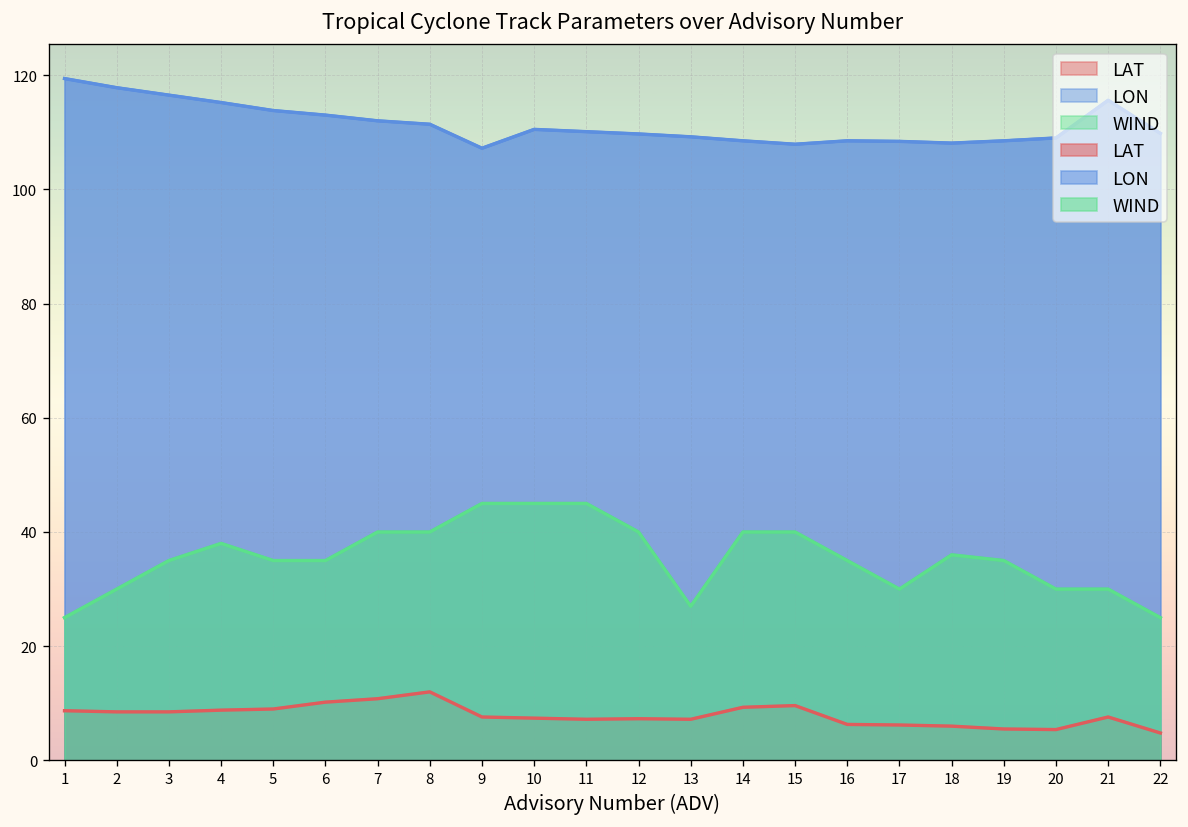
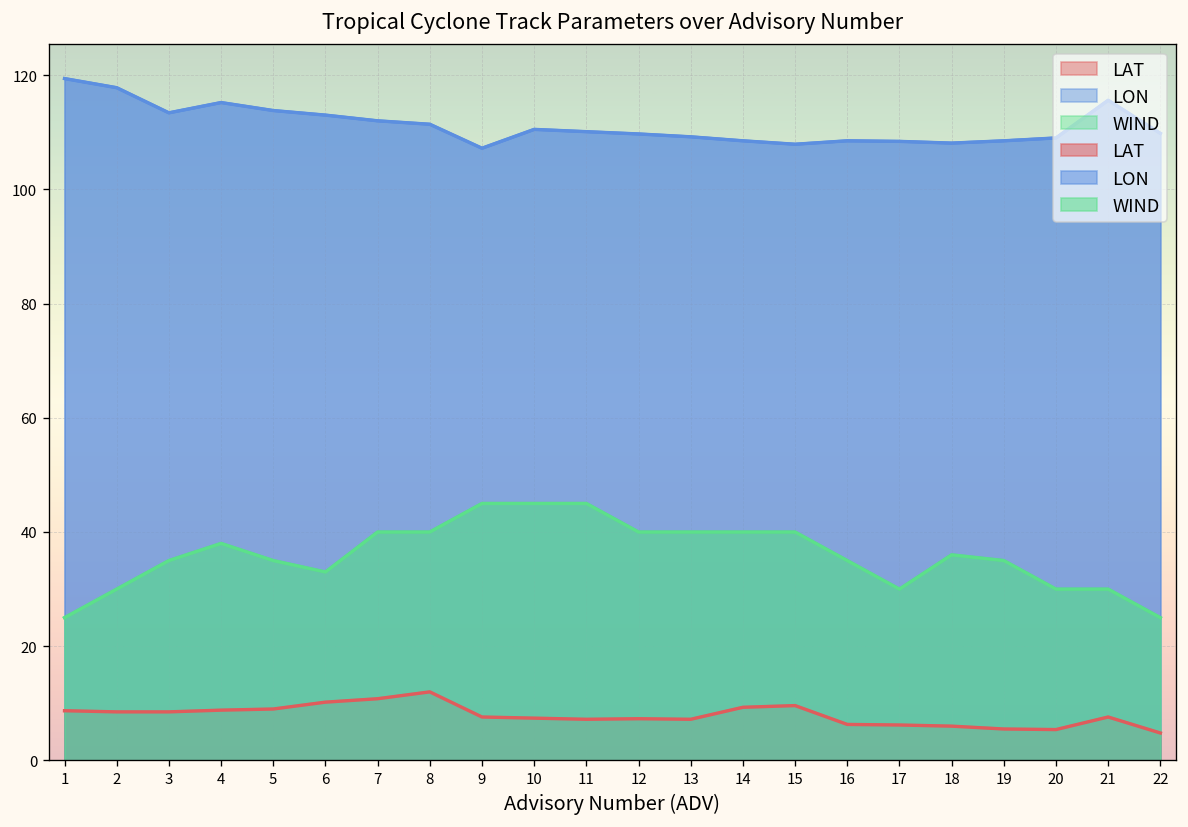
LON, 3: 117 -> 113
WIND, 6: 35 -> 33
WIND, 13: 27 -> 40
